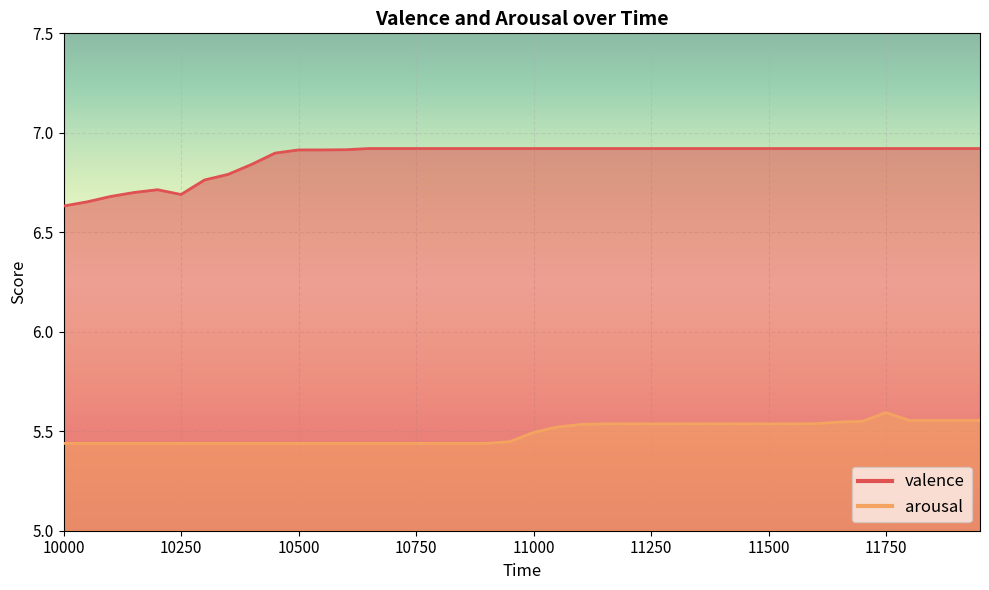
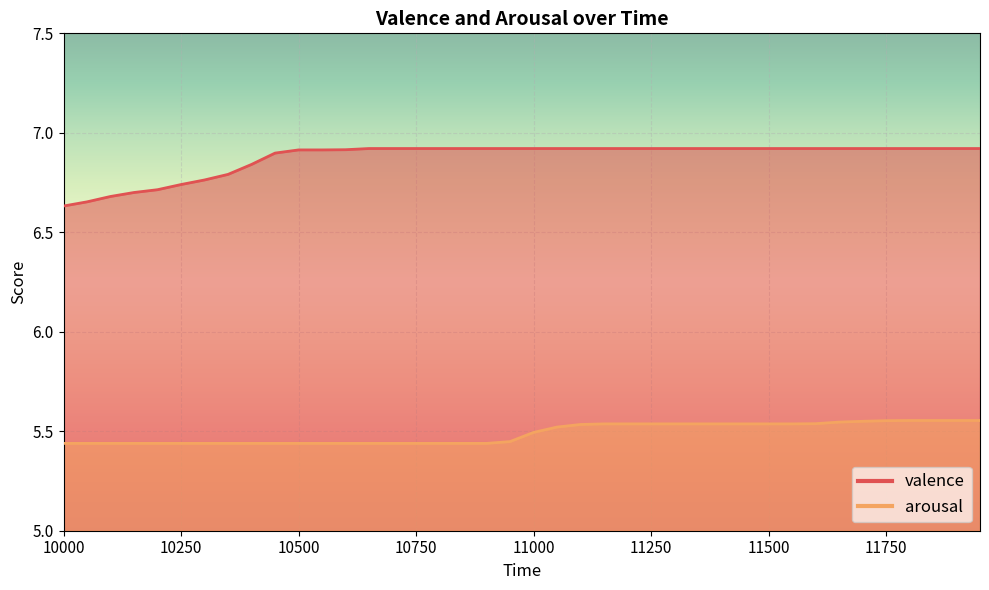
valence, 10250: 6.69 -> 6.74
arousal, 11750: 5.59 -> 5.55
